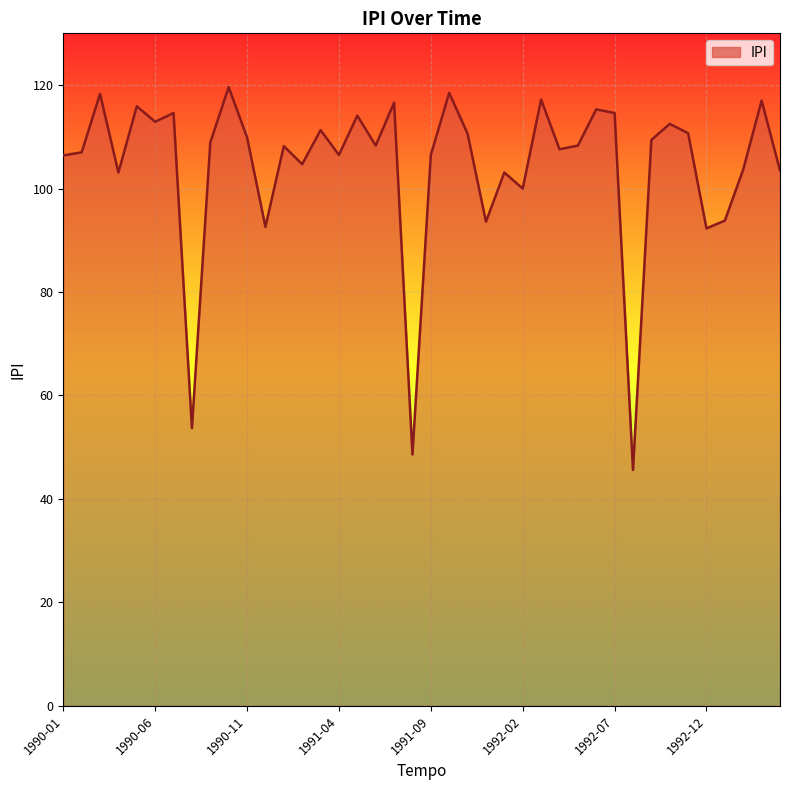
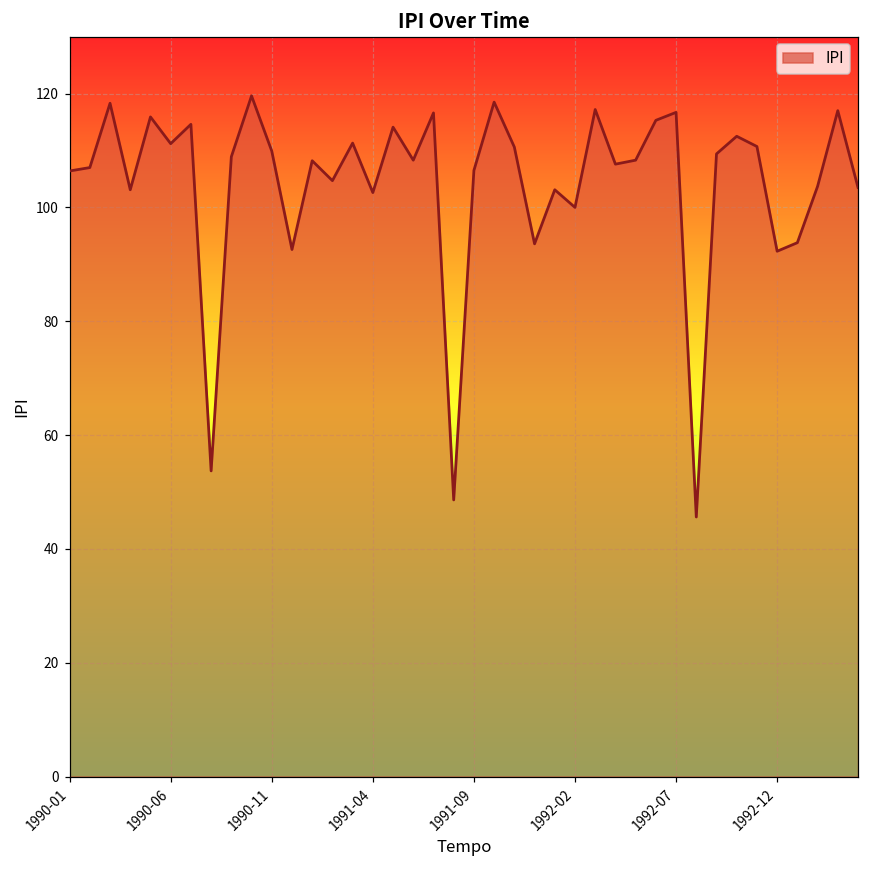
1990-06: 113 -> 111
1991-04: 107 -> 103
1992-07: 115 -> 117
